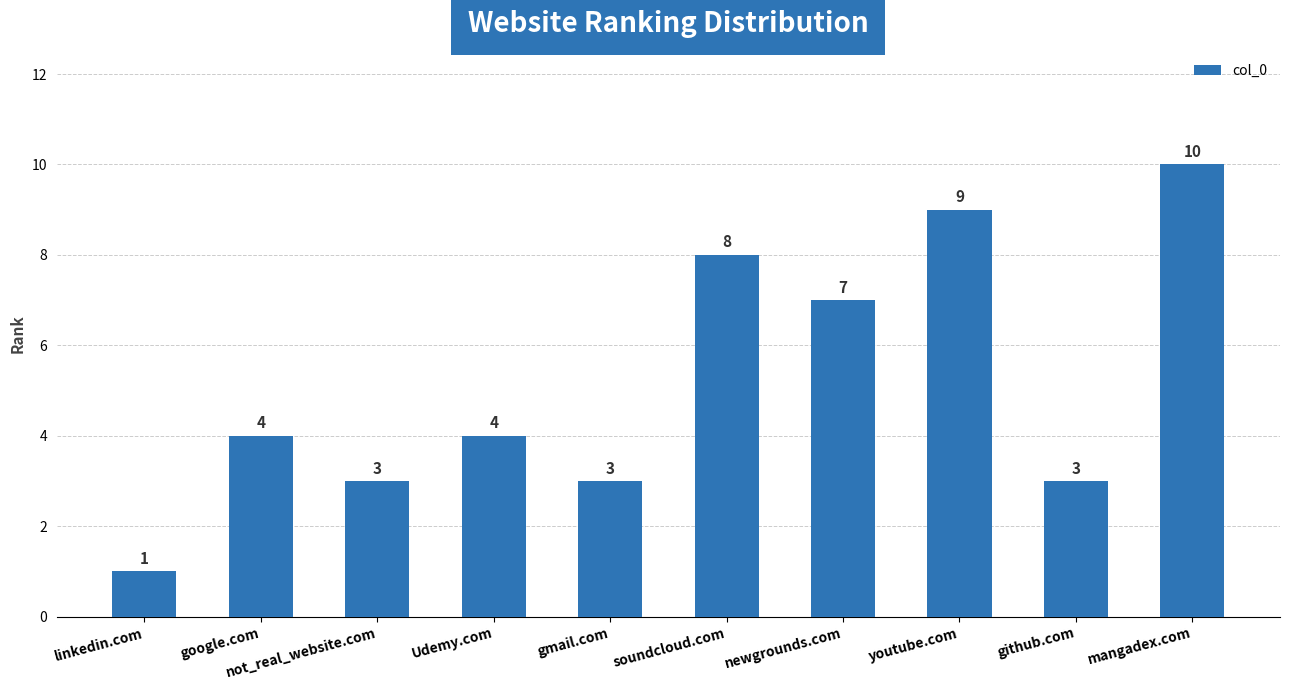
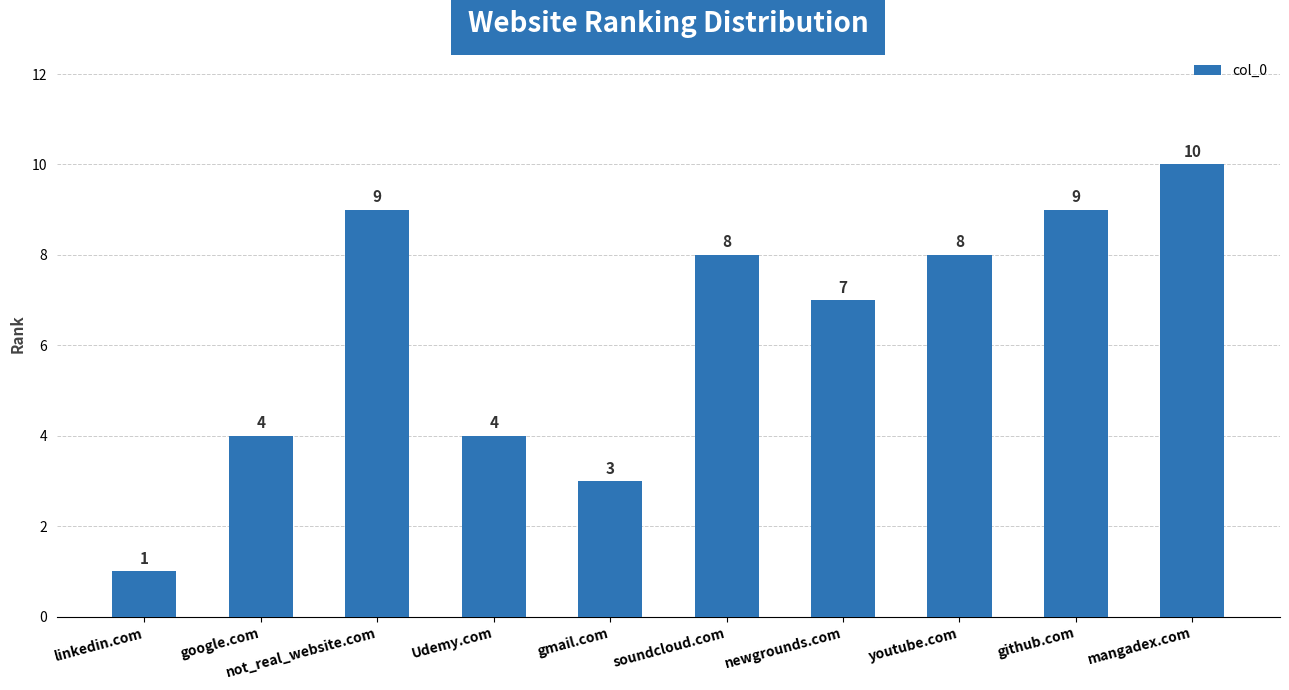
not_real_website.com: 3 -> 9
youtube.com: 9 -> 8
github.com: 3 -> 9
